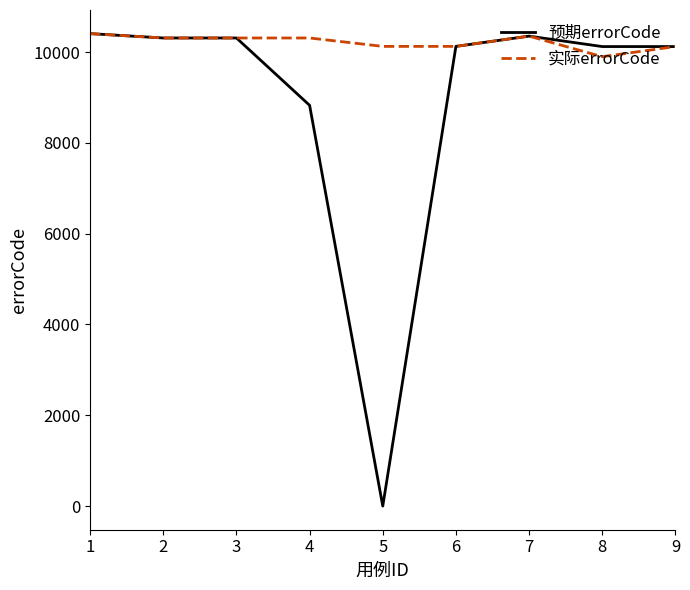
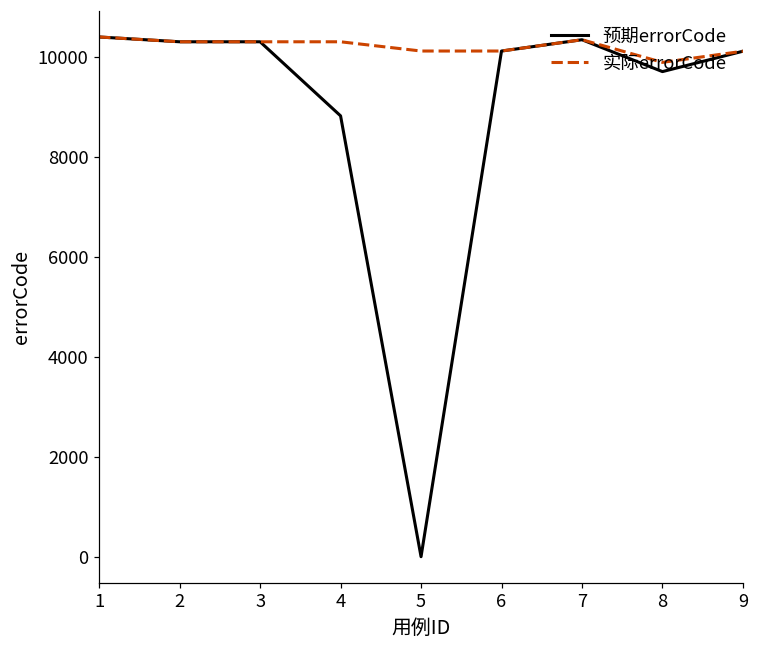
预期errorCode, 8: 10100 -> 9700
